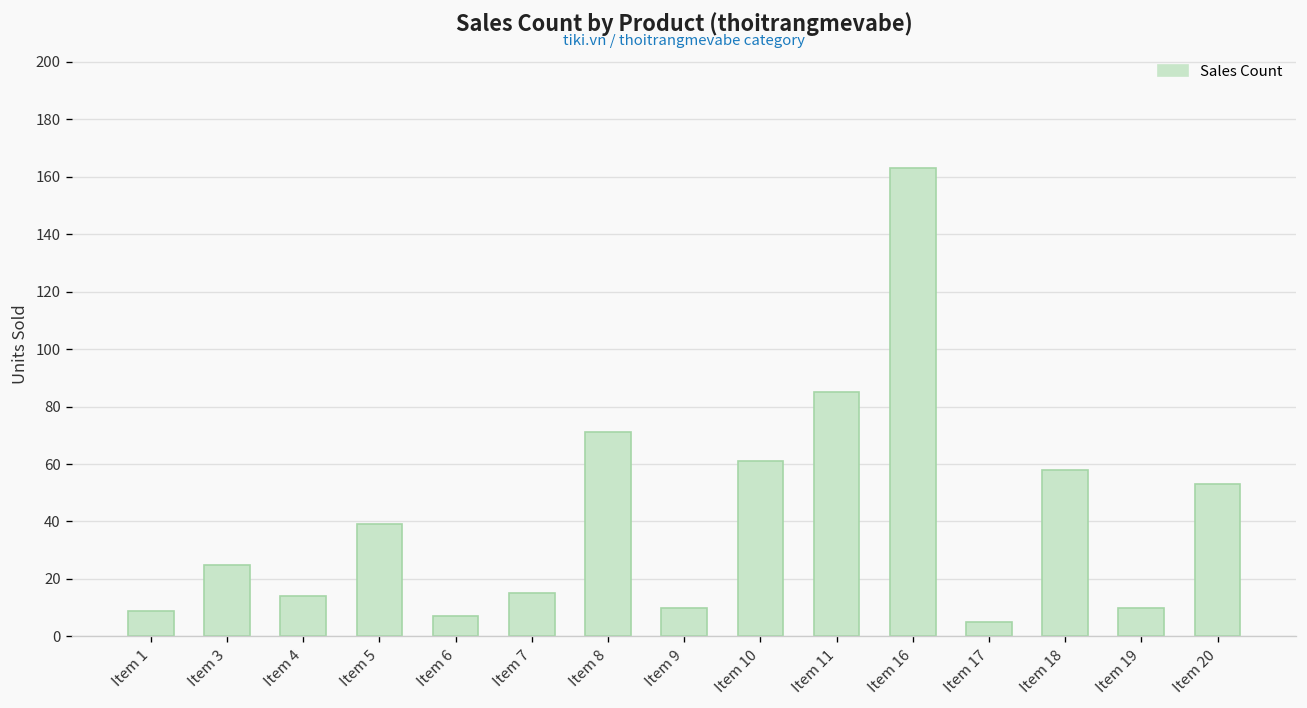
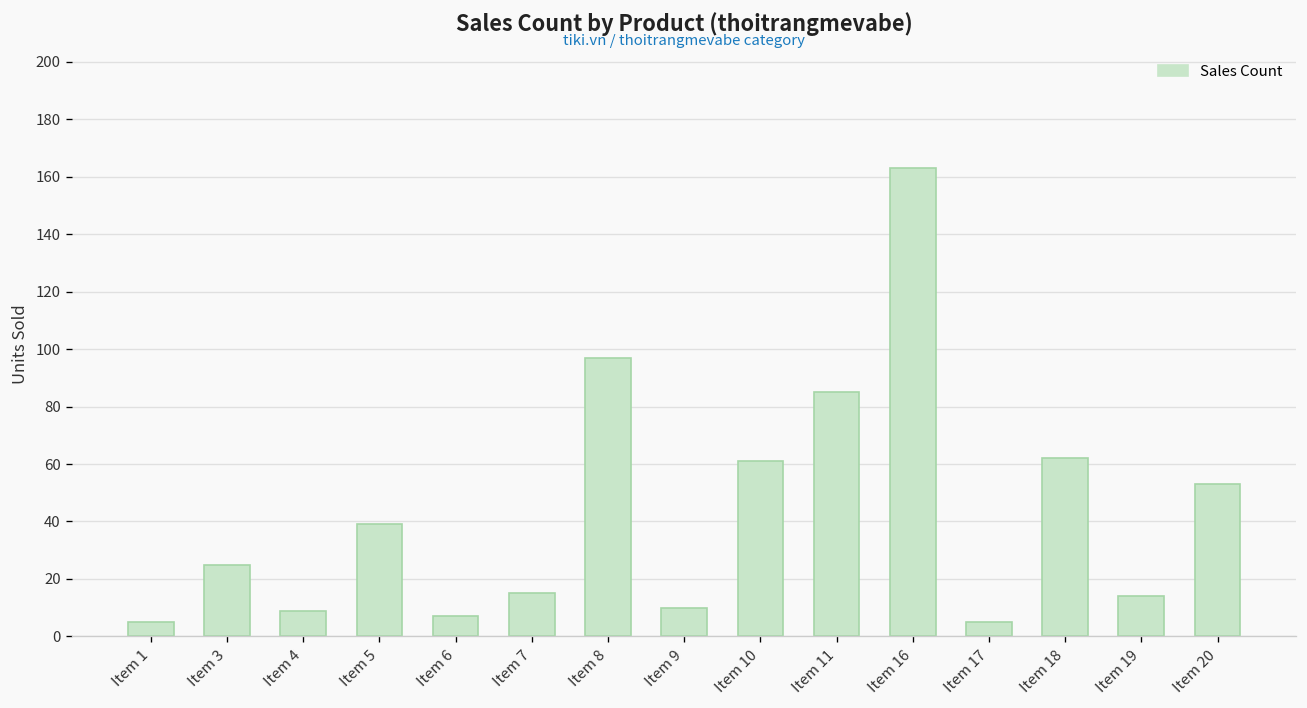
Item 1: 9 -> 5
Item 4: 14 -> 9
Item 8: 71 -> 97
Item 18: 58 -> 62
Item 19: 10 -> 14
